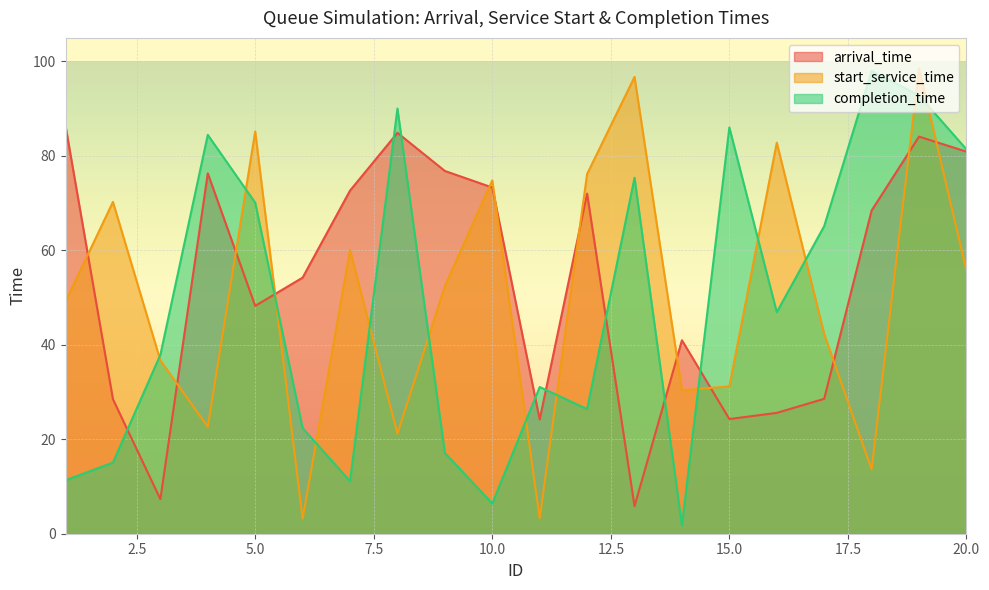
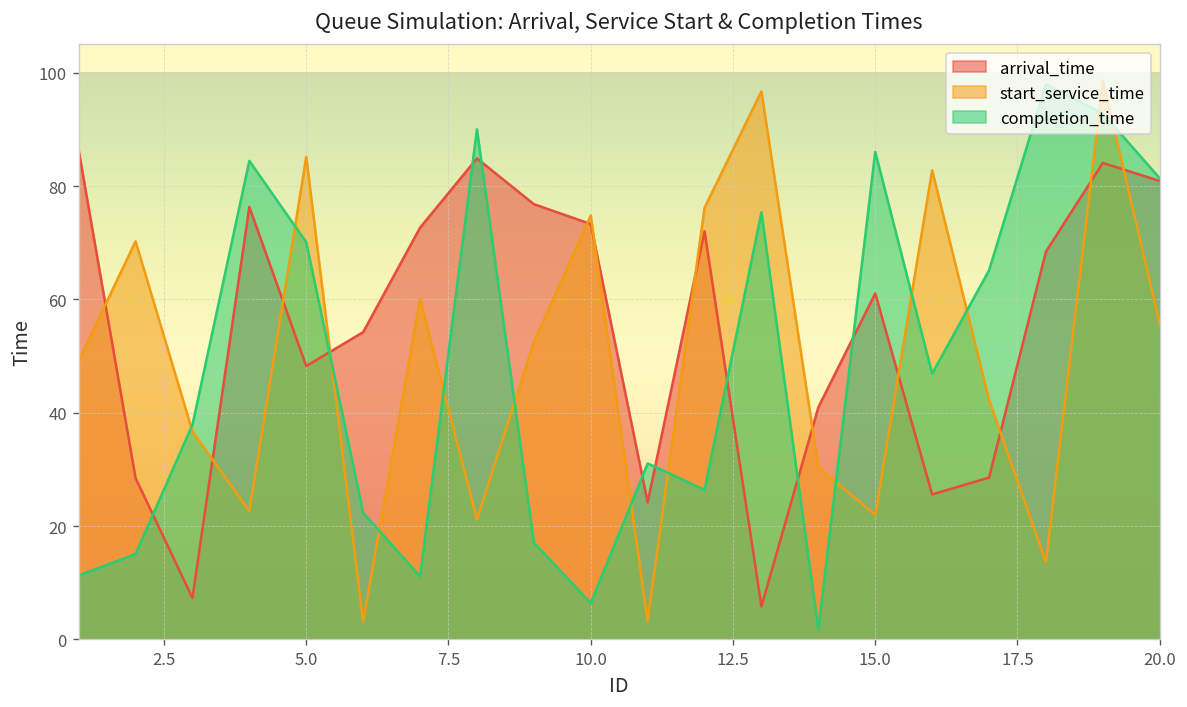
arrival_time, 15.0: 24 -> 61
start_service_time, 15.0: 31 -> 22
